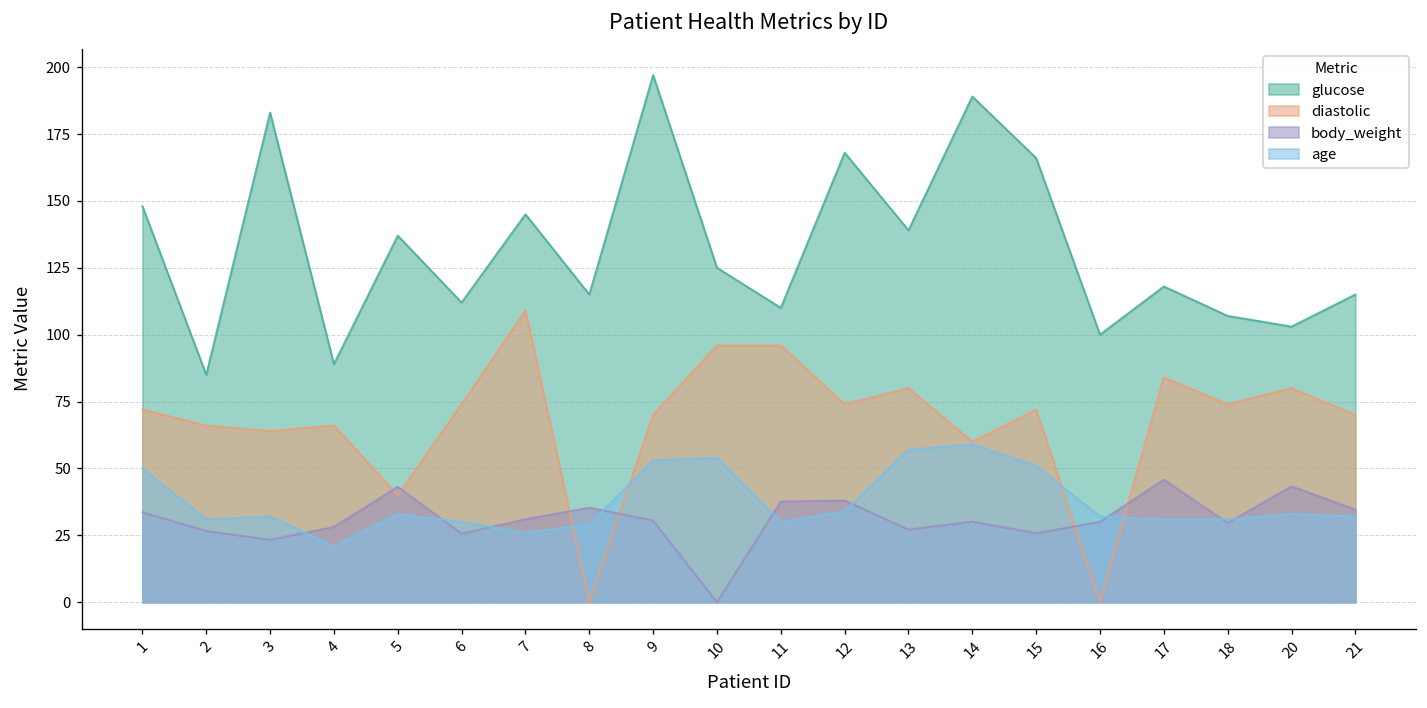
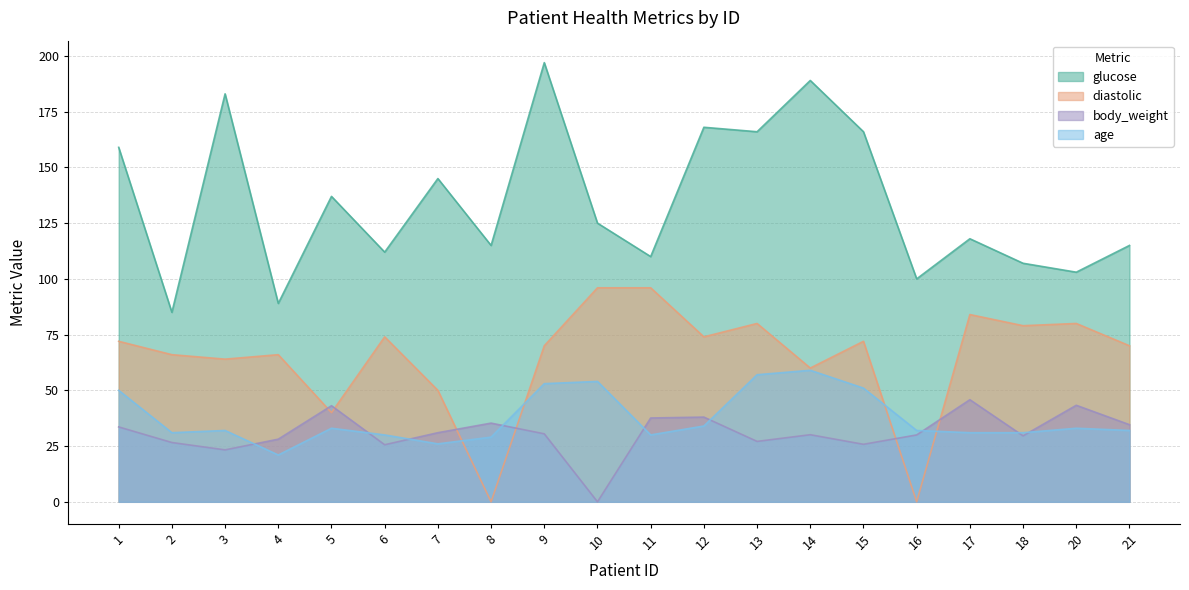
glucose, 1: 148 -> 159
diastolic, 7: 109 -> 50
glucose, 13: 139 -> 166
diastolic, 18: 74 -> 79
